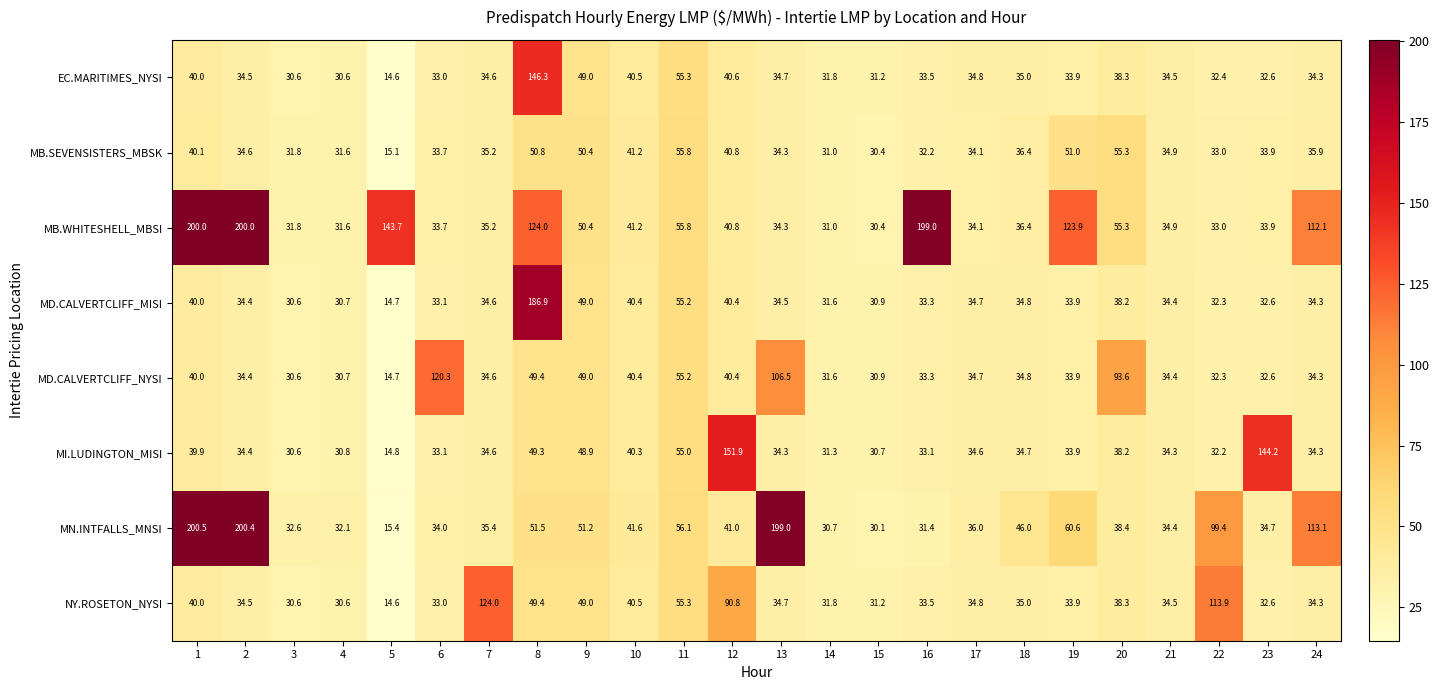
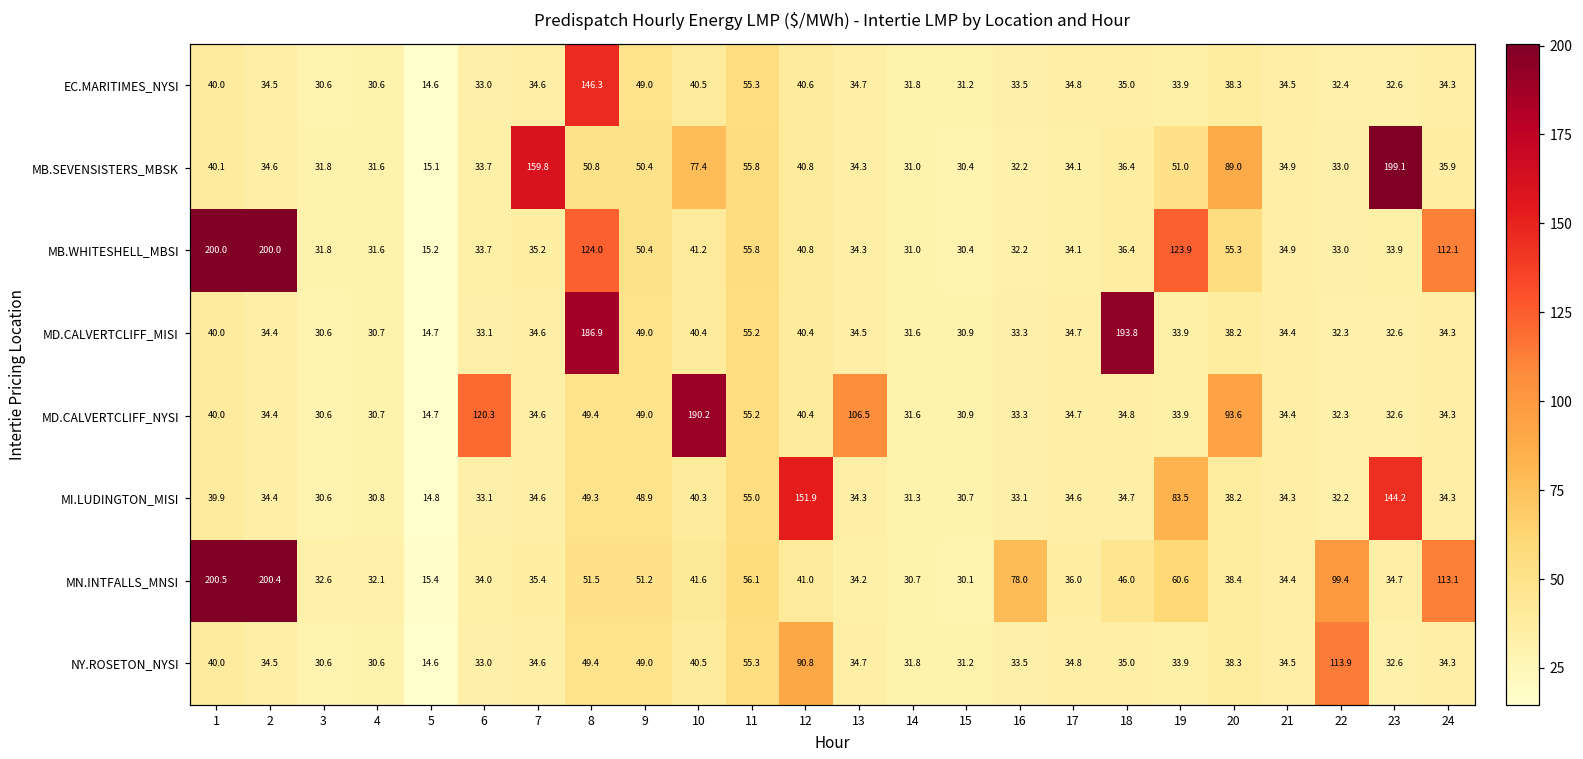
MB.SEVENSISTERS_MBSK, 7: 35.2 -> 159.8
MB.SEVENSISTERS_MBSK, 10: 41.2 -> 77.4
MB.SEVENSISTERS_MBSK, 20: 55.3 -> 89.0
MB.SEVENSISTERS_MBSK, 23: 33.9 -> 199.1
MB.WHITESHELL_MBSI, 5: 143.7 -> 15.2
MB.WHITESHELL_MBSI, 16: 199.0 -> 32.2
MD.CALVERTCLIFF_MISI, 18: 34.8 -> 193.8
MD.CALVERTCLIFF_NYSI, 10: 40.4 -> 190.2
MI.LUDINGTON_MISI, 19: 33.9 -> 83.5
MN.INTFALLS_MNSI, 13: 199.0 -> 34.2
MN.INTFALLS_MNSI, 16: 31.4 -> 78.0
NY.ROSETON_NYSI, 7: 124.0 -> 34.6
